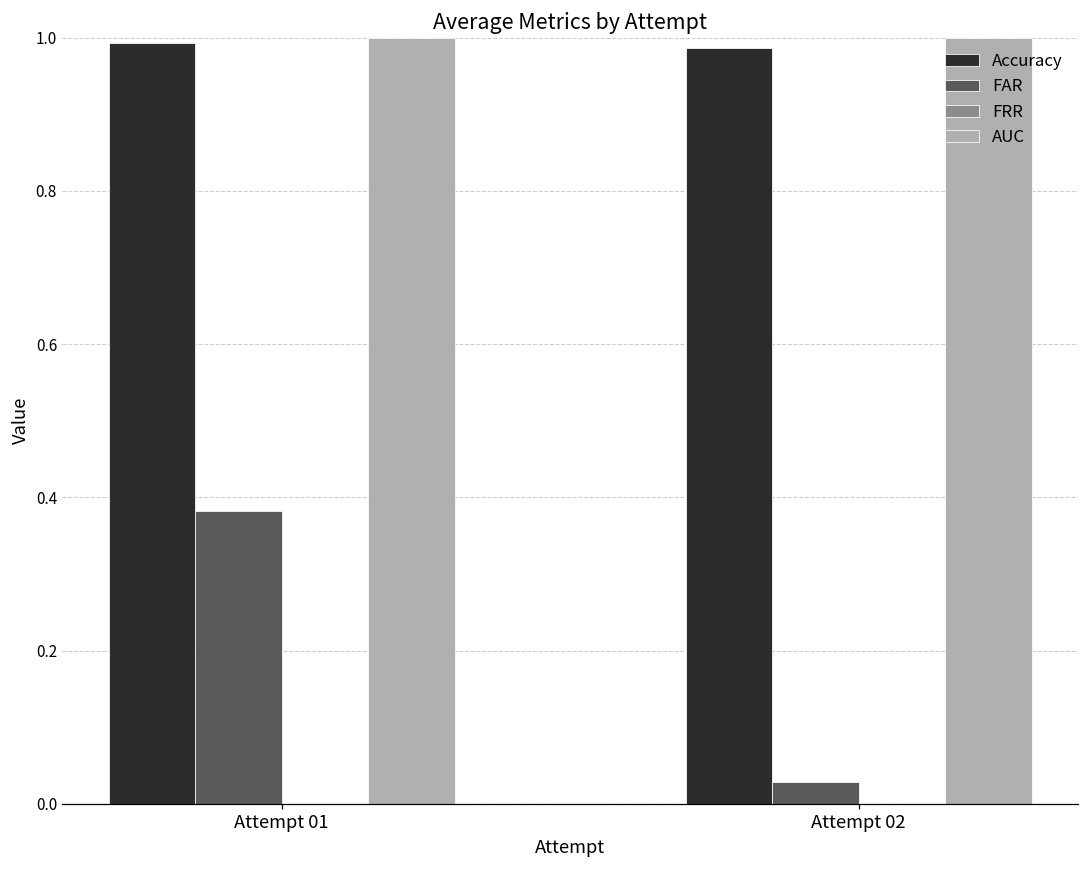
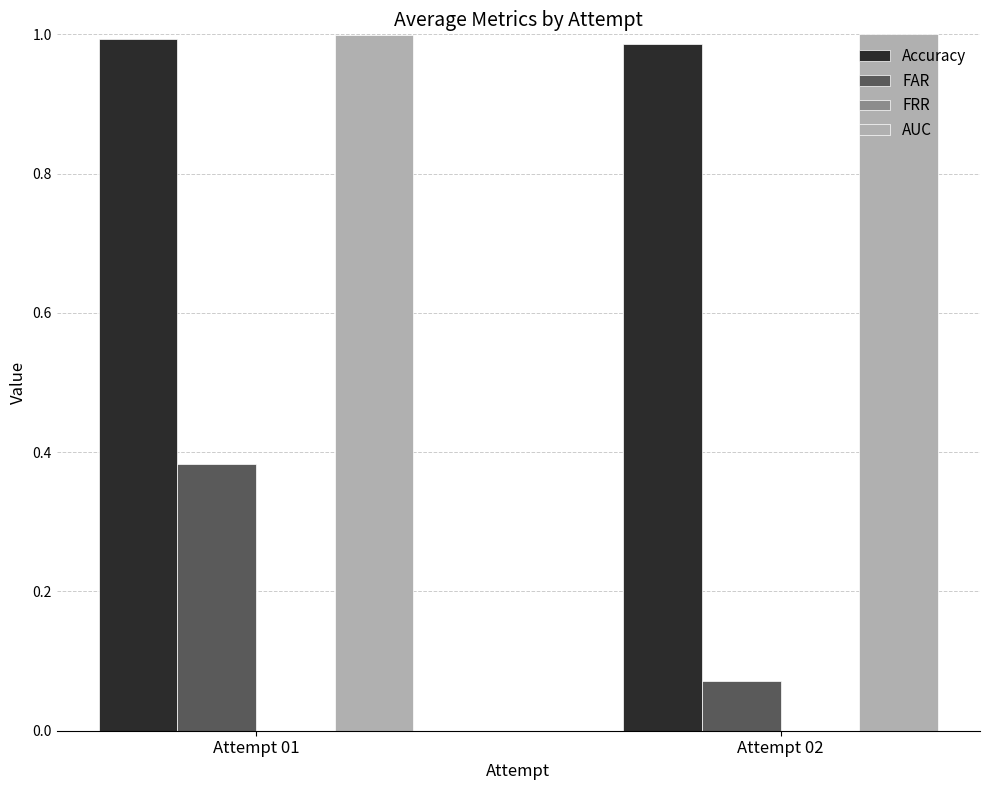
FAR, Attempt 02: 0.03 -> 0.07
